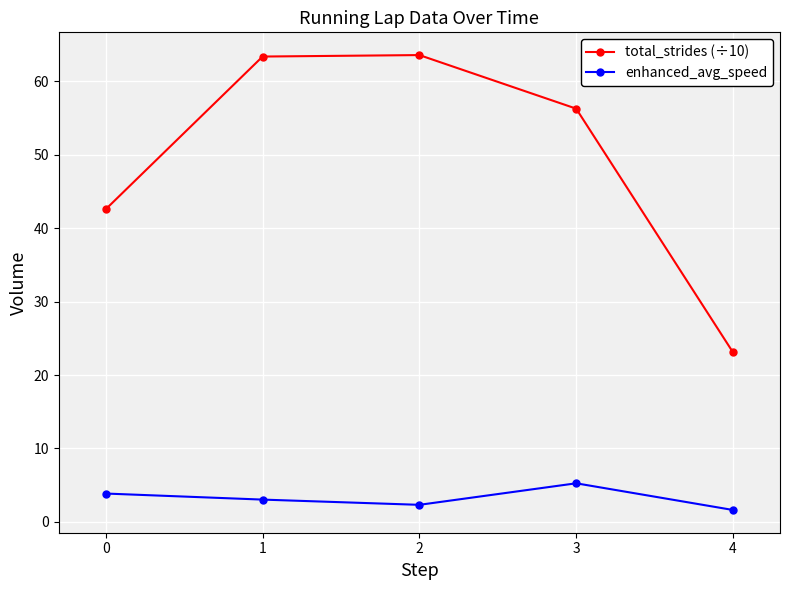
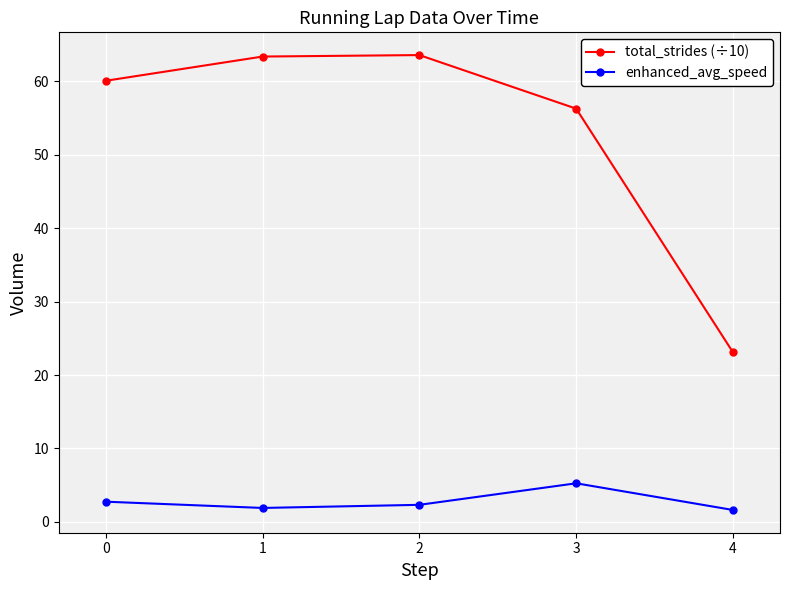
total_strides (÷10), 0: 43 -> 60
enhanced_avg_speed, 0: 4 -> 3
enhanced_avg_speed, 1: 3 -> 2
